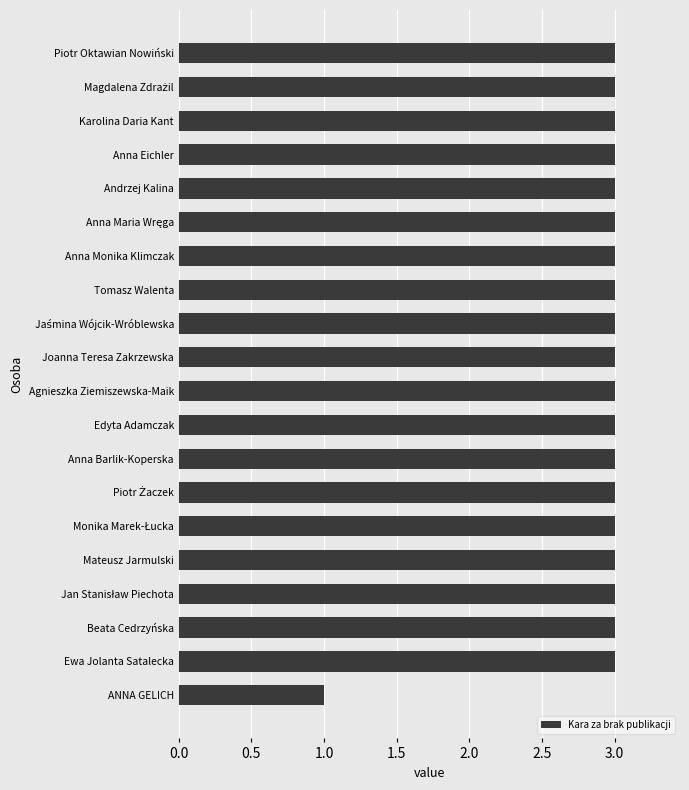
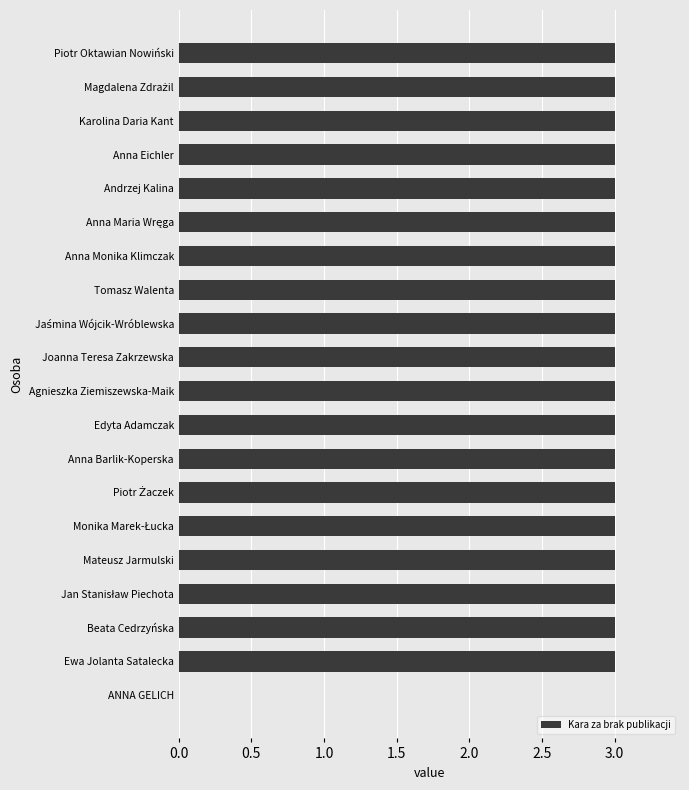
ANNA GELICH: 1 -> 0
